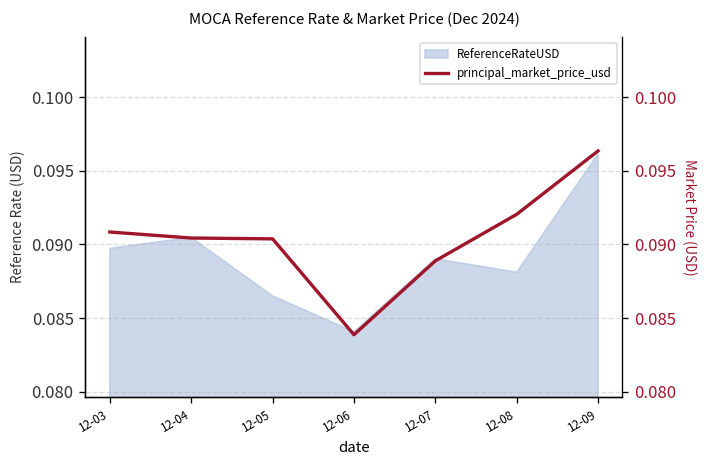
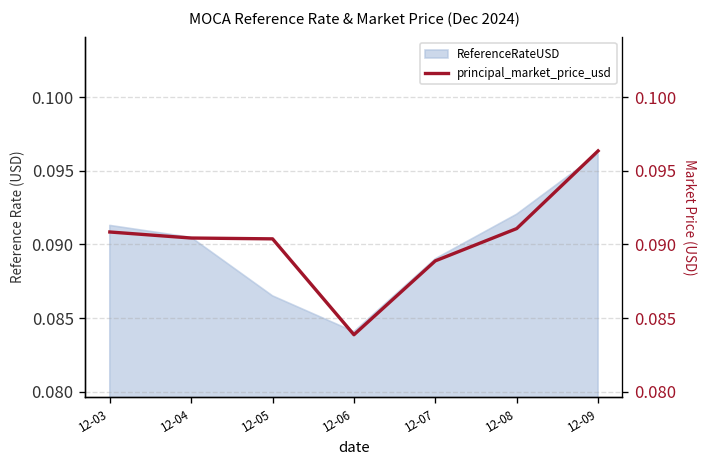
ReferenceRateUSD, 12-03: 0.0897 -> 0.0913
ReferenceRateUSD, 12-08: 0.0881 -> 0.0920
principal_market_price_usd, 12-08: 0.0920 -> 0.0911
